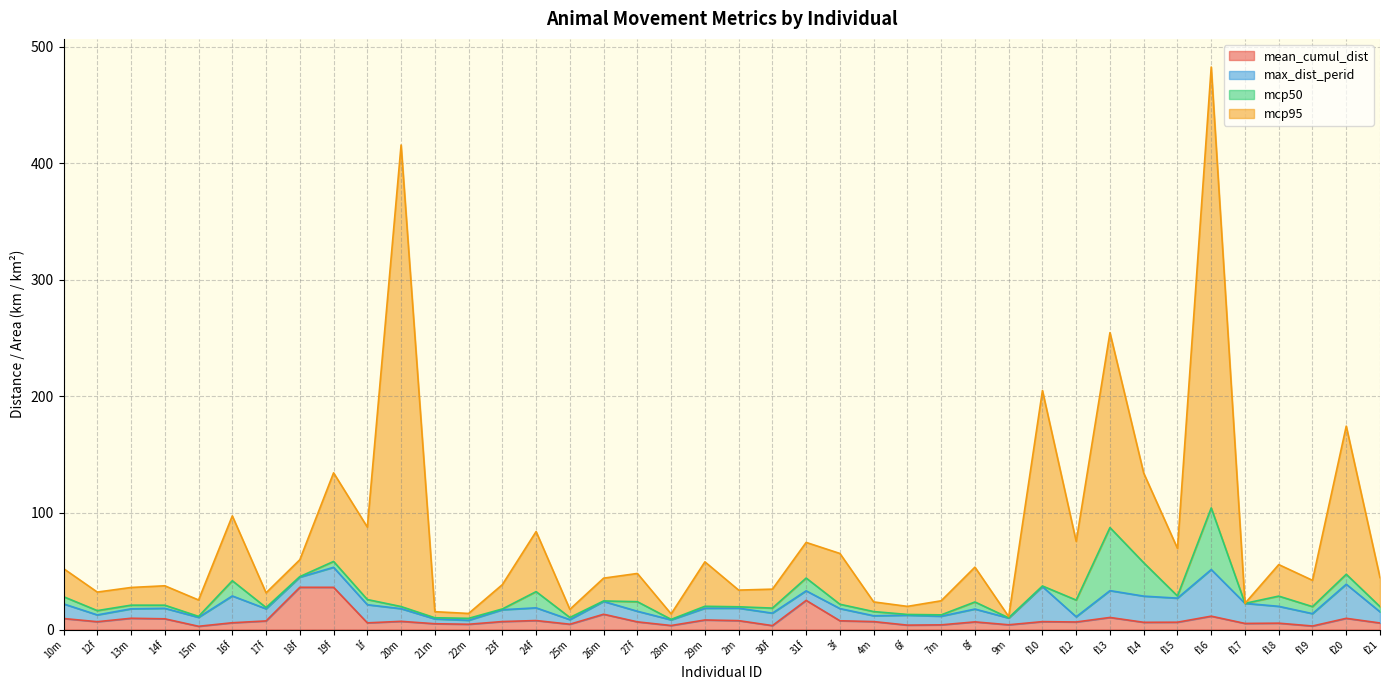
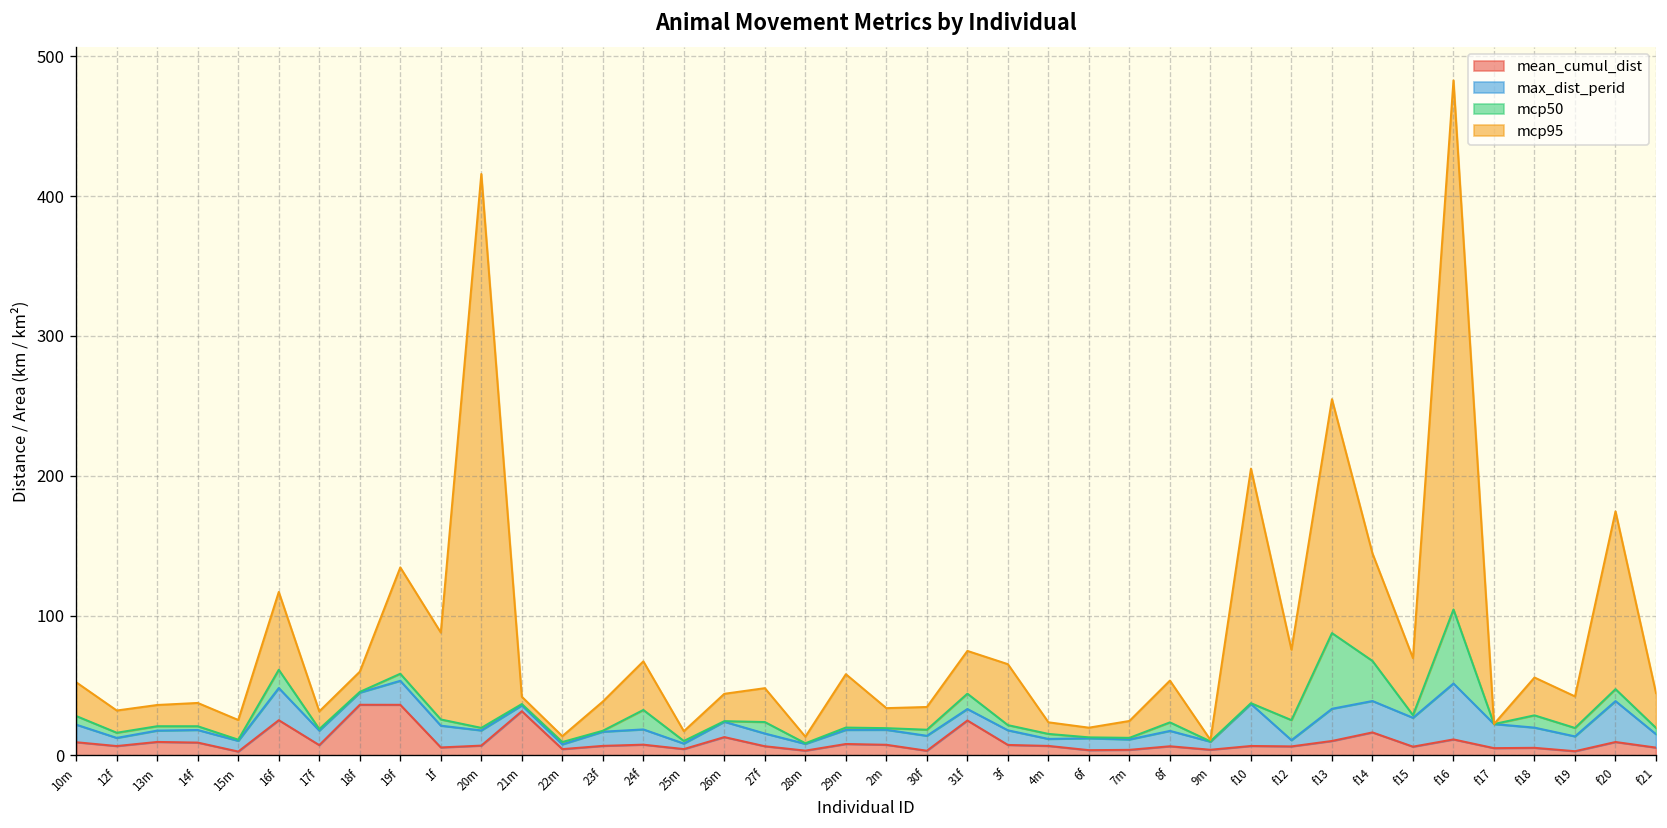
mean_cumul_dist, 16f: 6 -> 25
mean_cumul_dist, 21m: 5 -> 32
mcp95, 24f: 52 -> 35
mean_cumul_dist, f14: 6 -> 16
